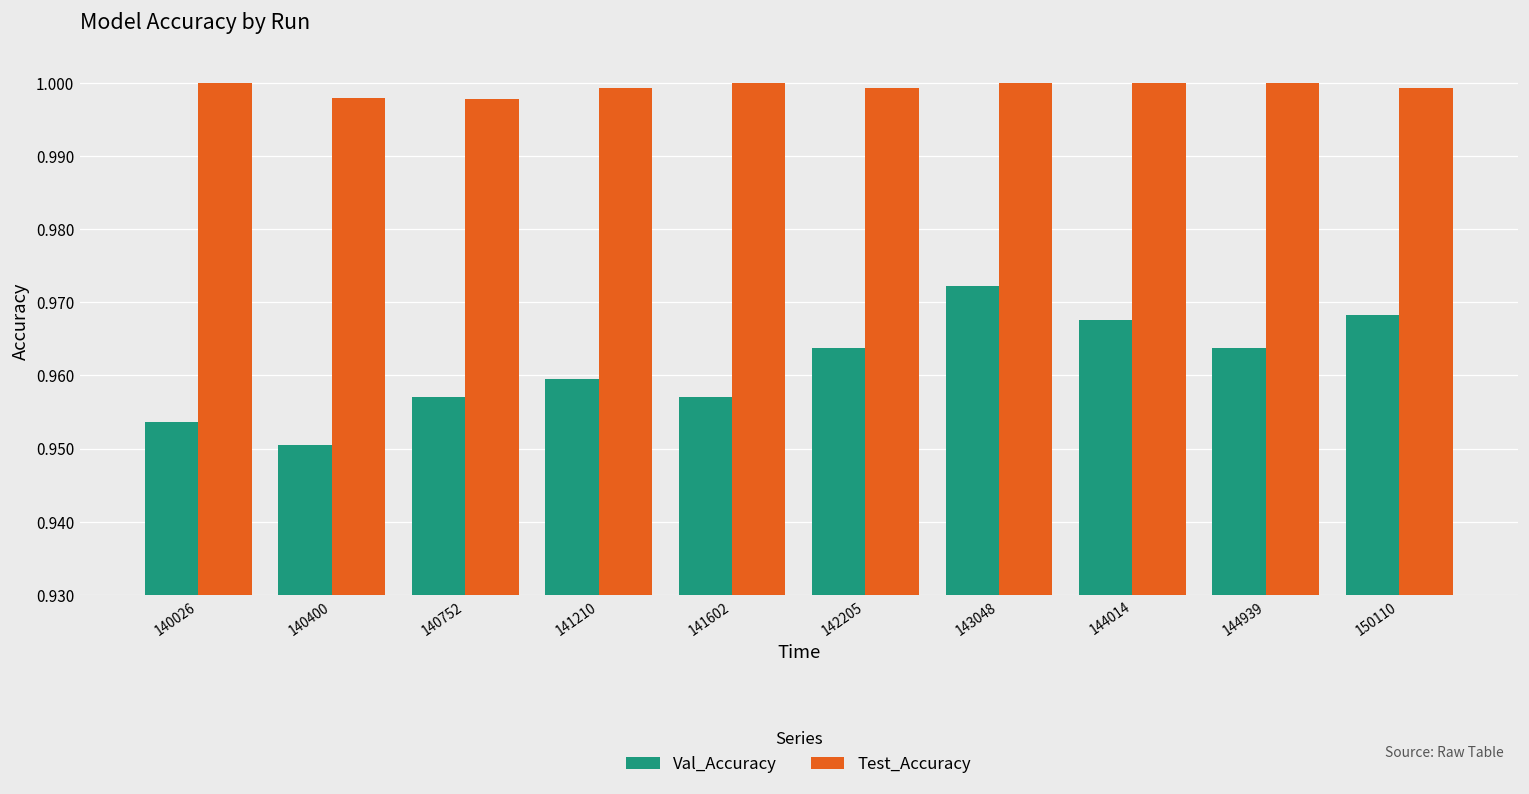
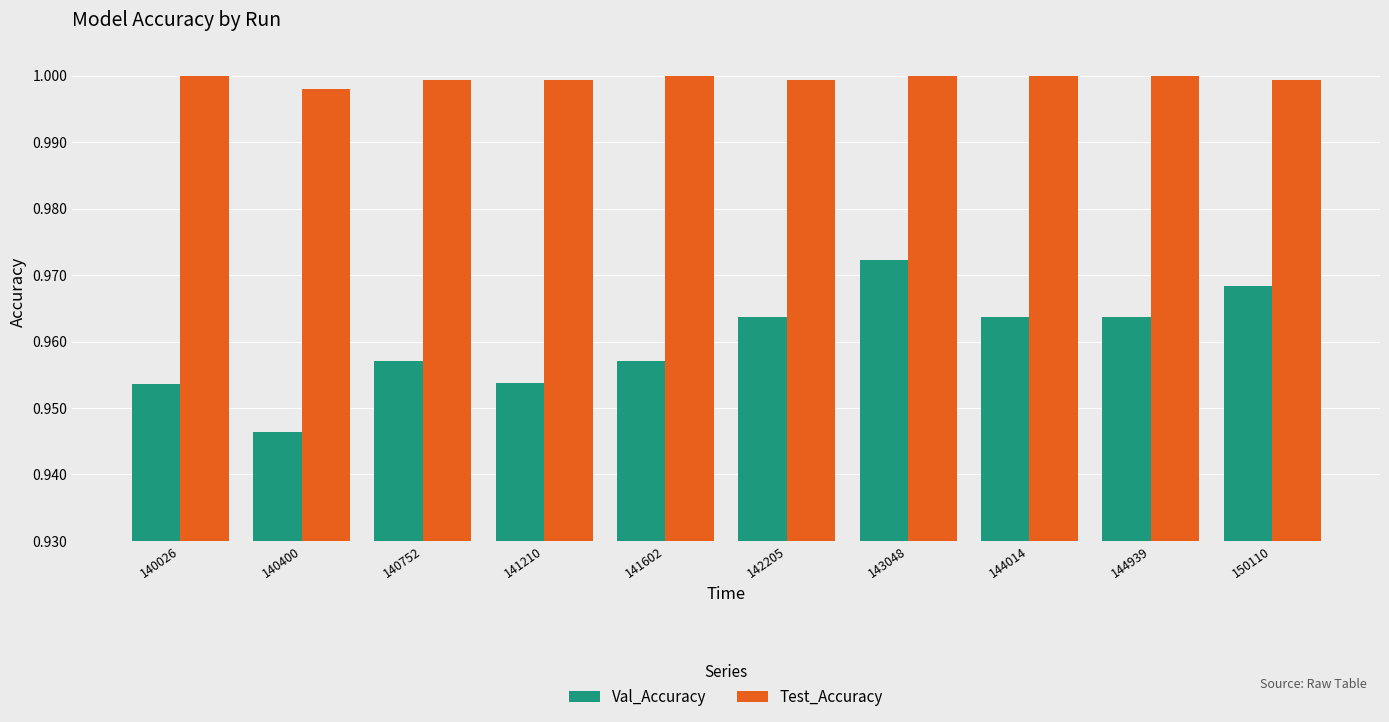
Val_Accuracy, 140400: 0.950 -> 0.946
Test_Accuracy, 140752: 0.998 -> 0.999
Val_Accuracy, 141210: 0.960 -> 0.954
Val_Accuracy, 144014: 0.968 -> 0.964
